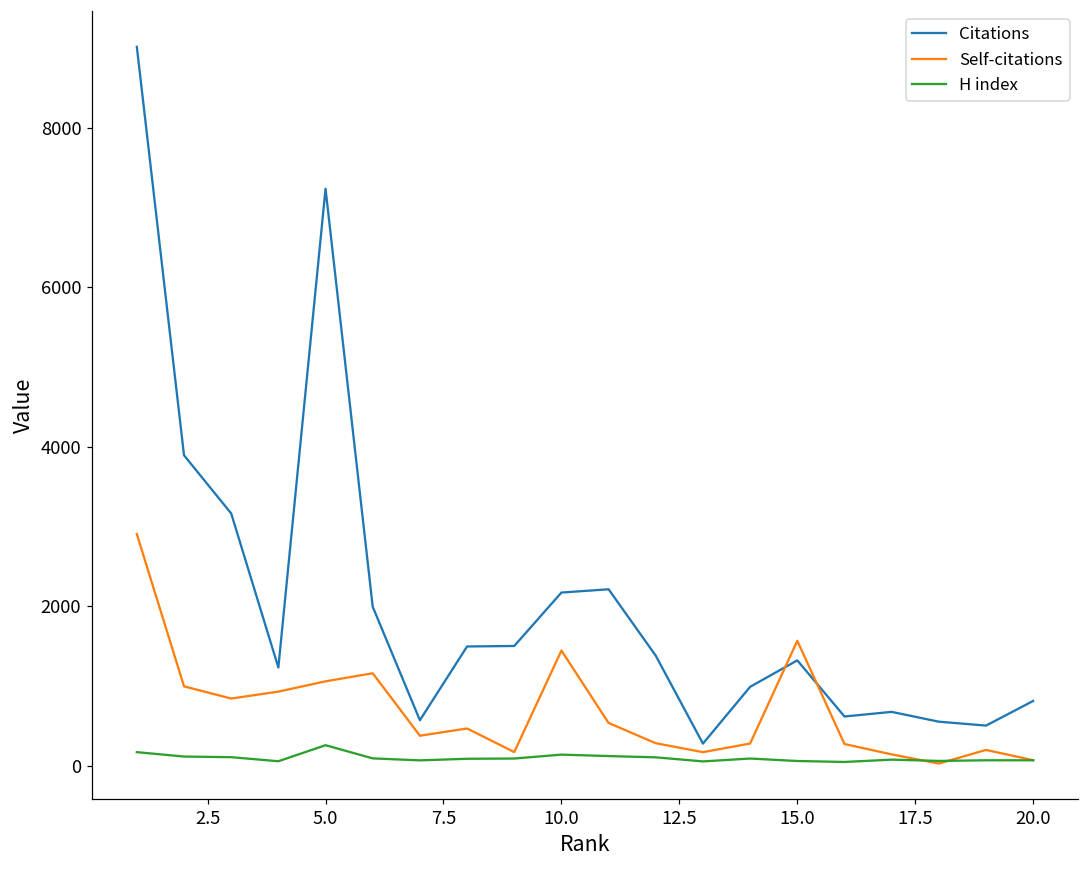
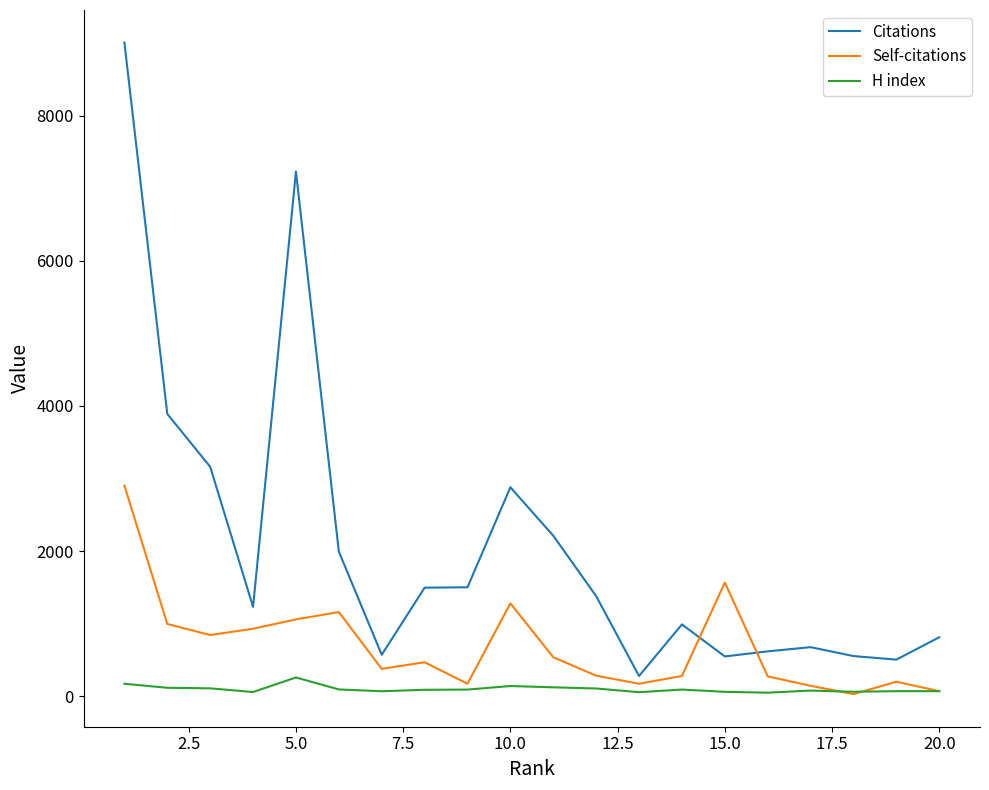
Citations, 10.0: 2200 -> 2900
Self-citations, 10.0: 1400 -> 1300
Citations, 15.0: 1300 -> 500
